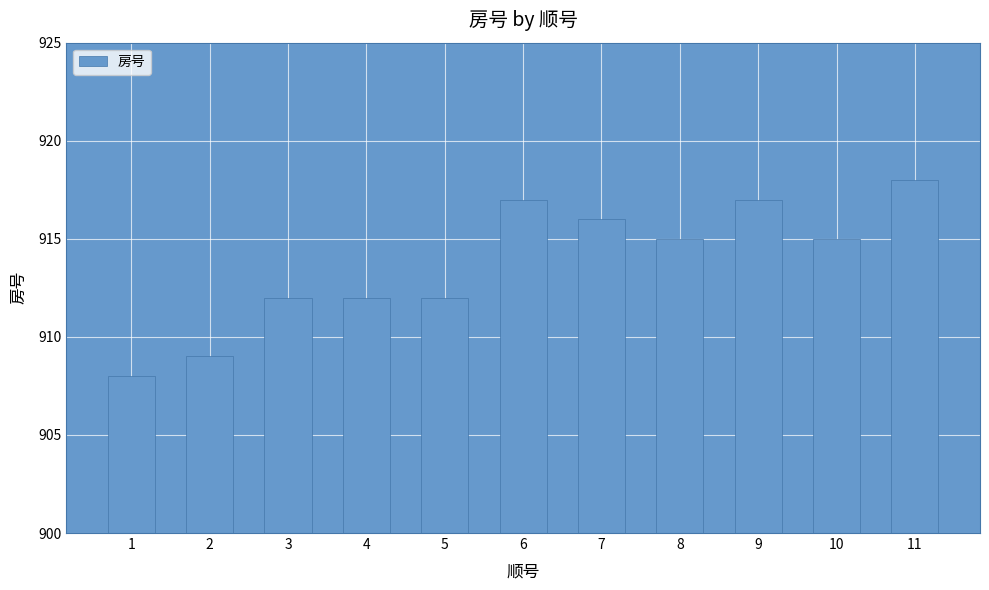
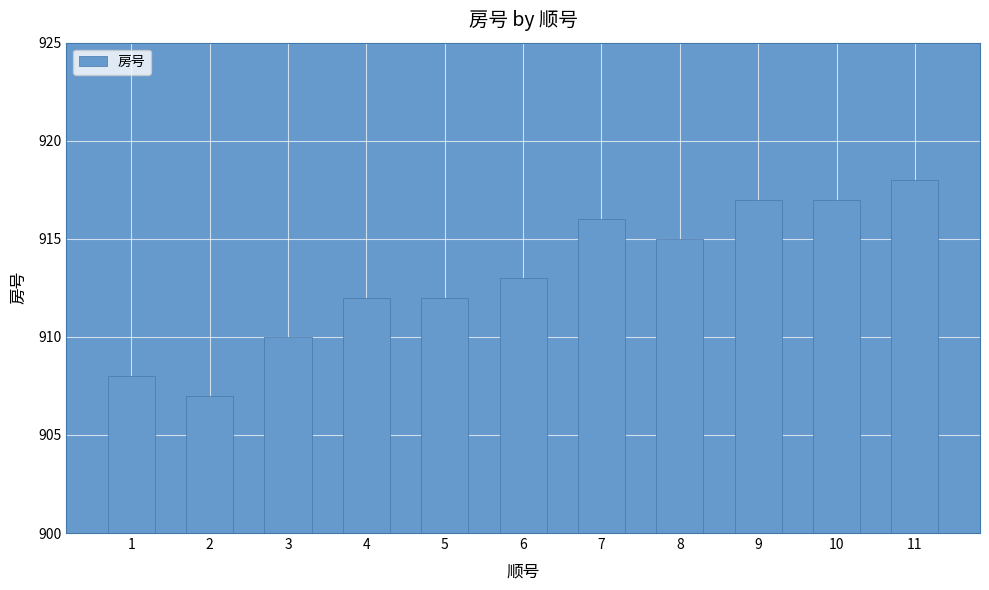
2: 909 -> 907
3: 912 -> 910
6: 917 -> 913
10: 915 -> 917
